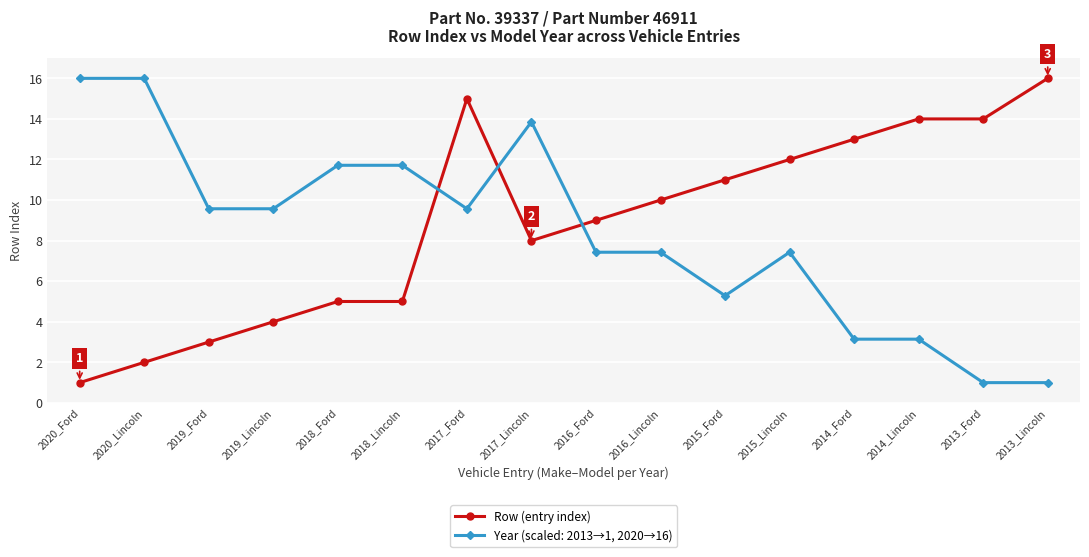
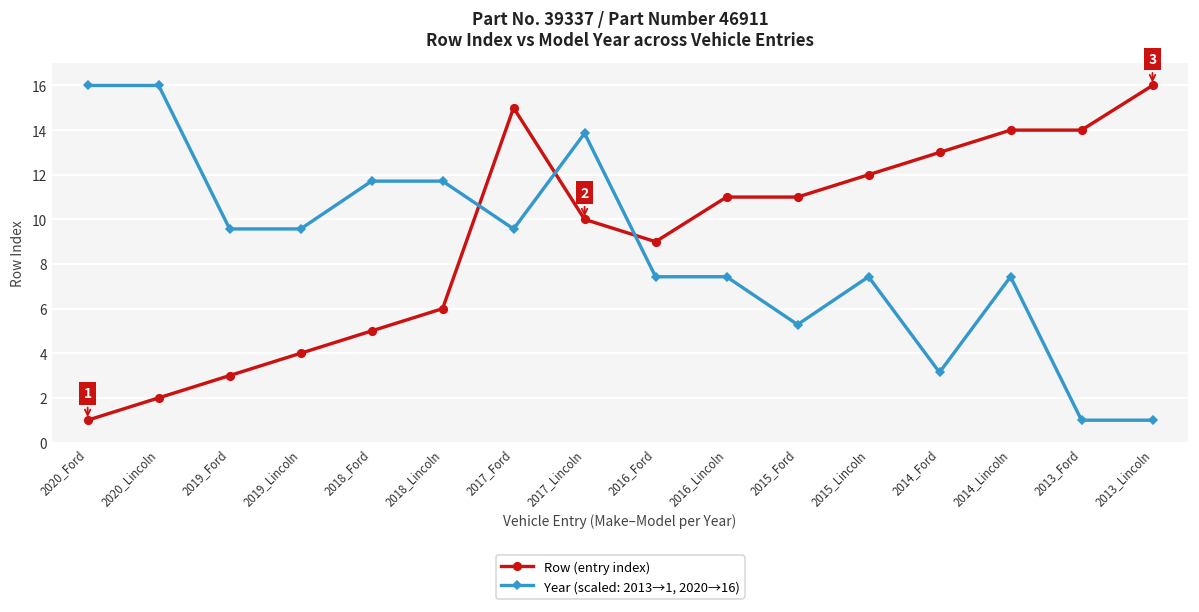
Row (entry index), 2018_Lincoln: 5 -> 6
Row (entry index), 2017_Lincoln: 8 -> 10
Row (entry index), 2016_Lincoln: 10 -> 11
Year (scaled: 2013→1, 2020→16), 2014_Lincoln: 3.1 -> 7.4
